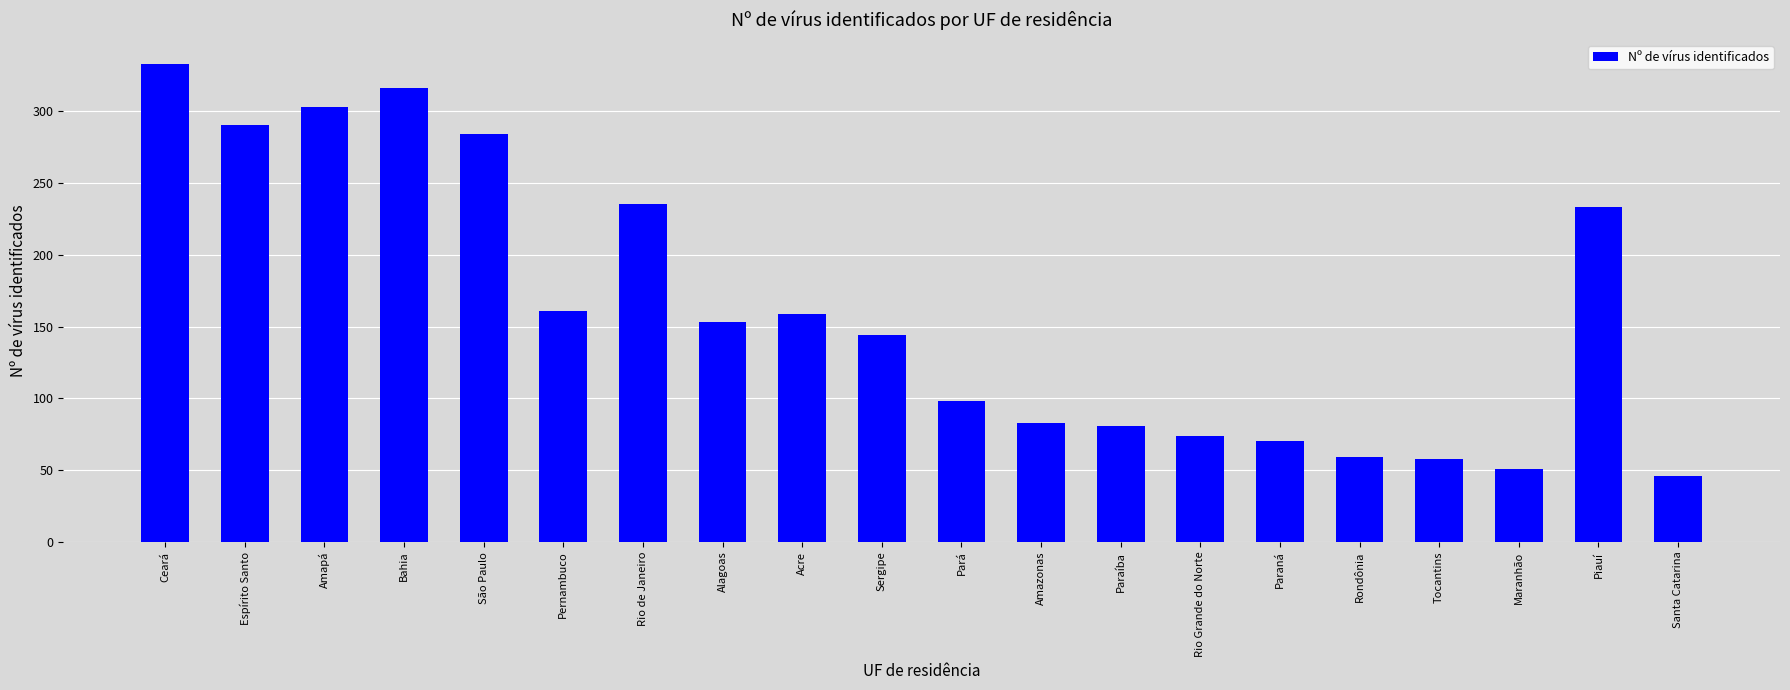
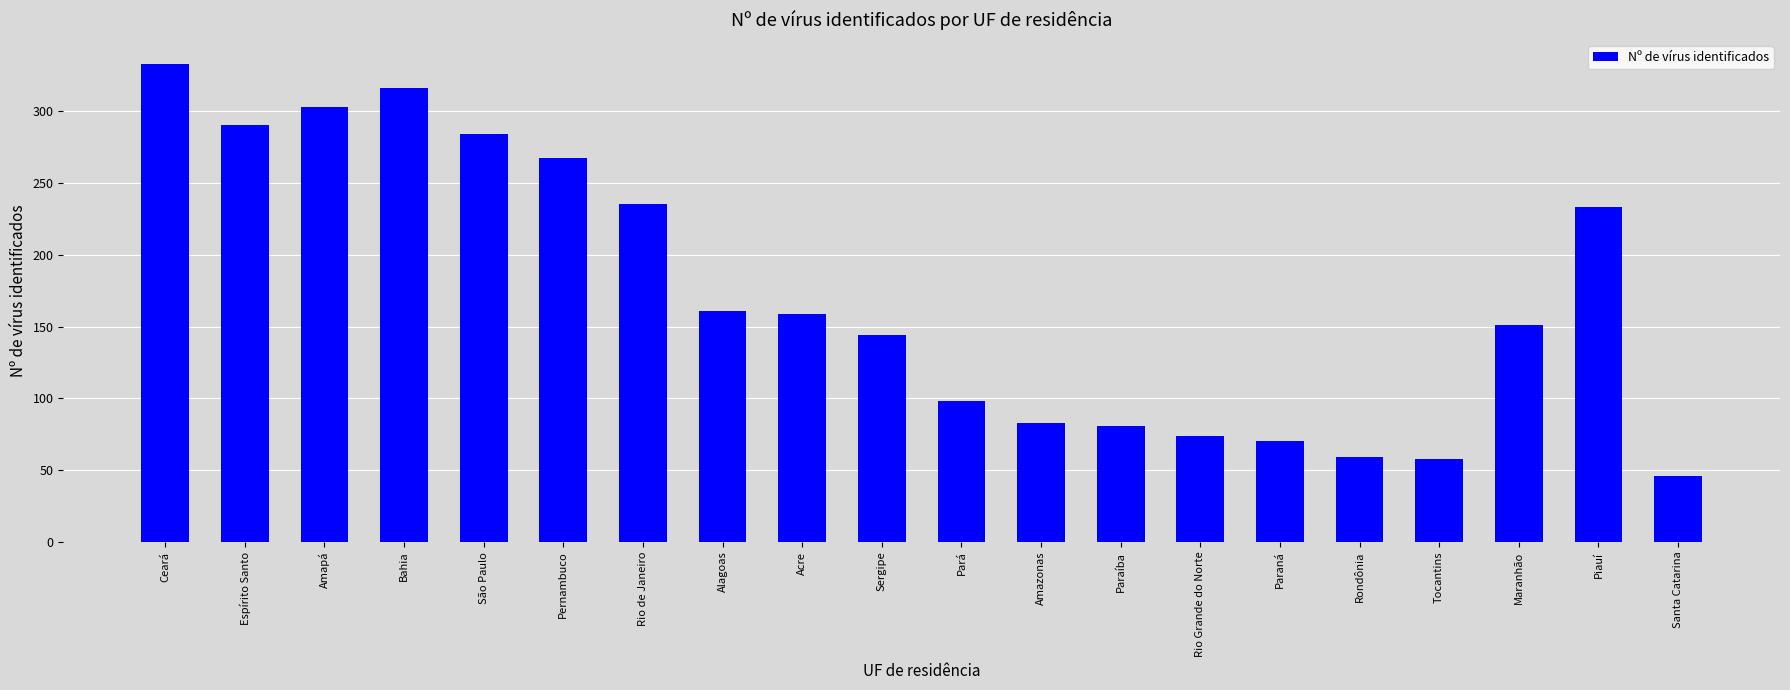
Pernambuco: 161 -> 267
Alagoas: 153 -> 161
Maranhão: 51 -> 151
